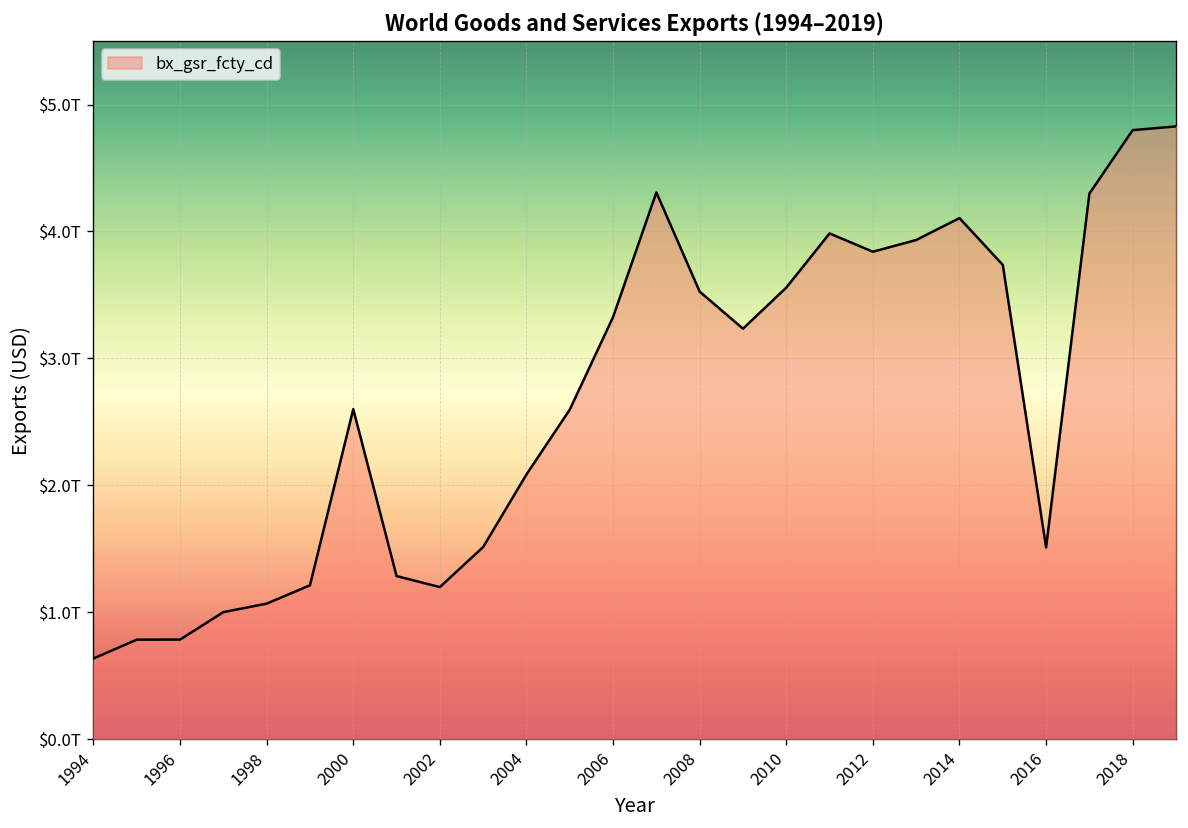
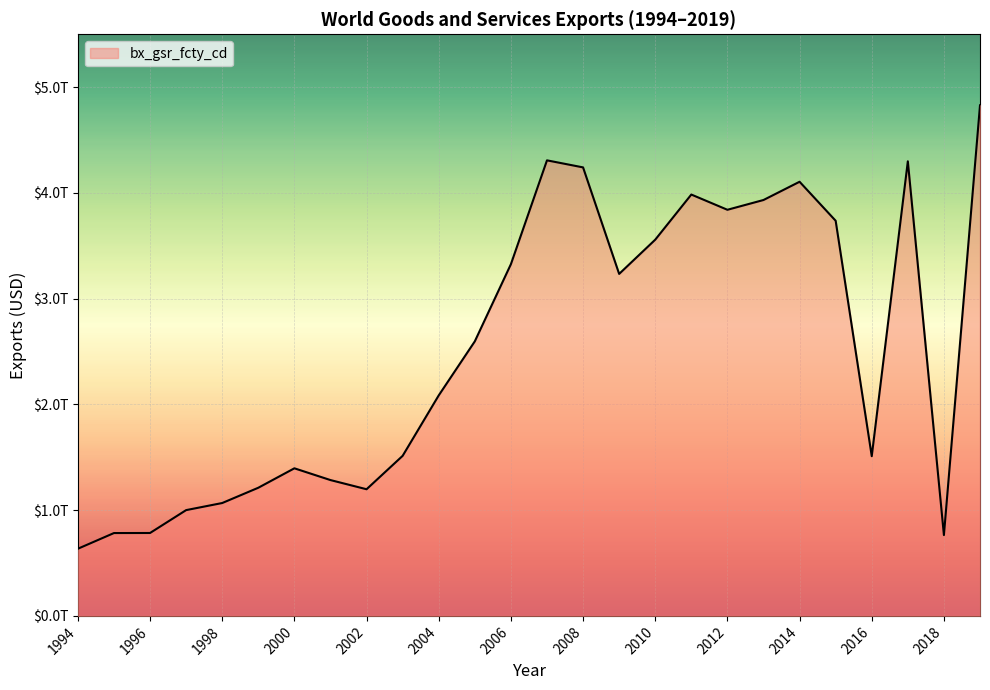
2000: $2.60T -> $1.40T
2008: $3.53T -> $4.24T
2018: $4.80T -> $0.76T
